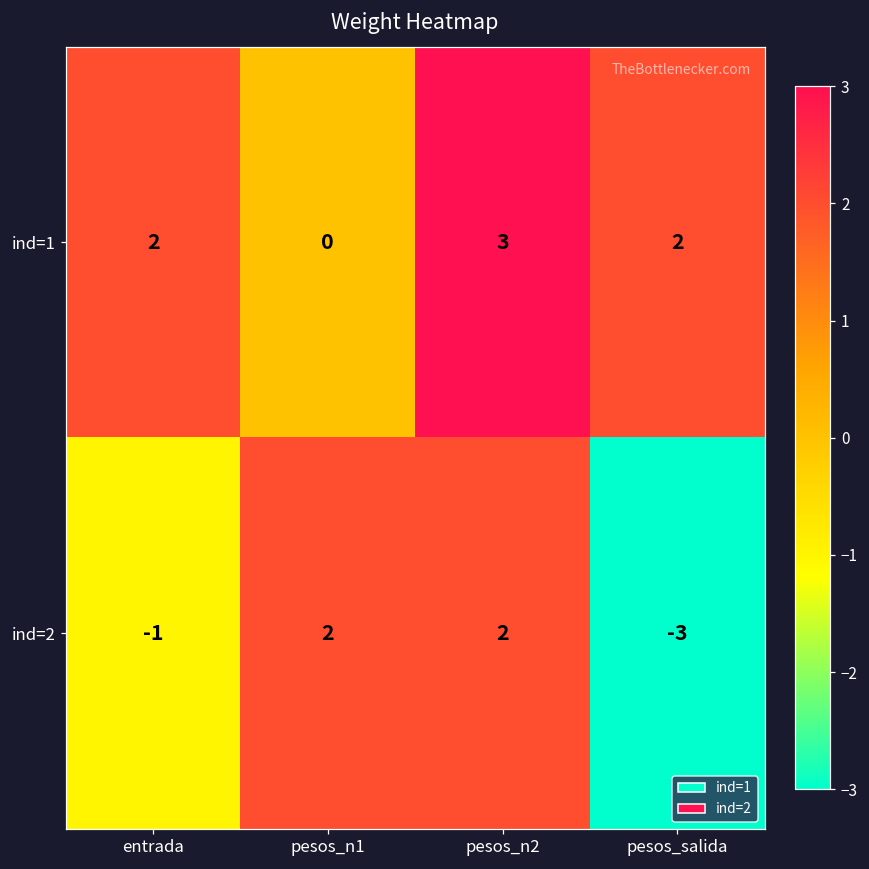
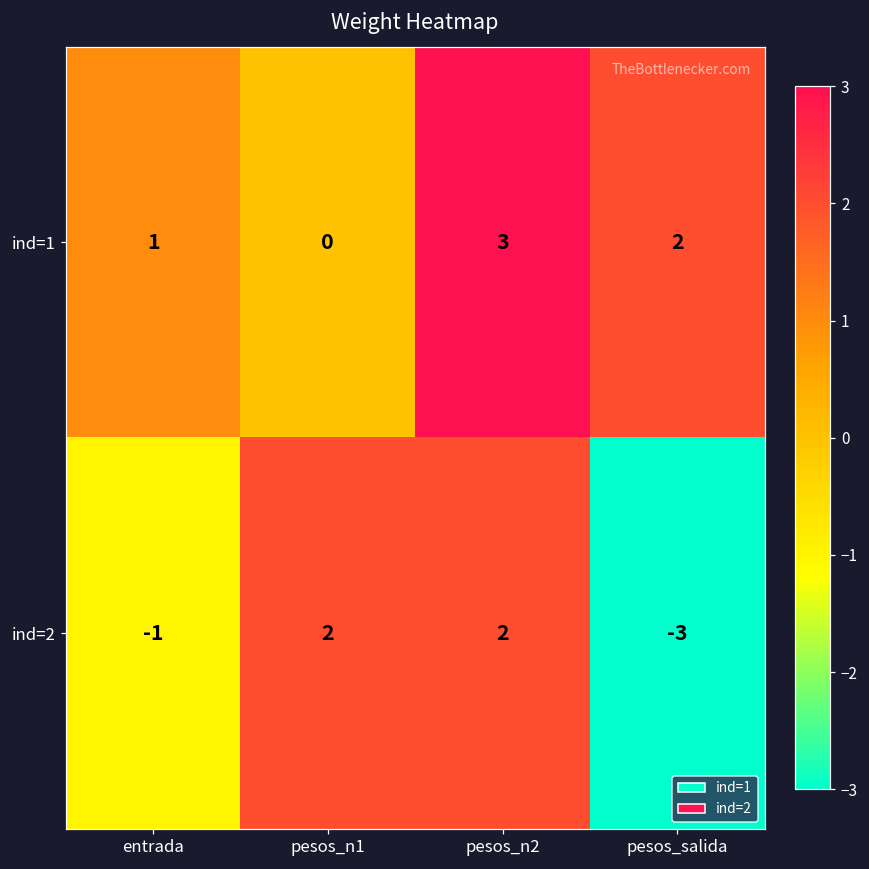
ind=1, entrada: 2 -> 1
